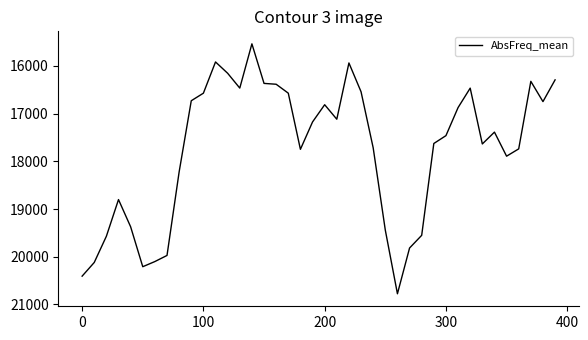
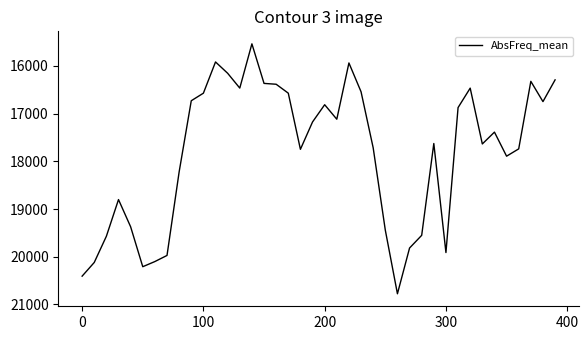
300: 17500 -> 19900
